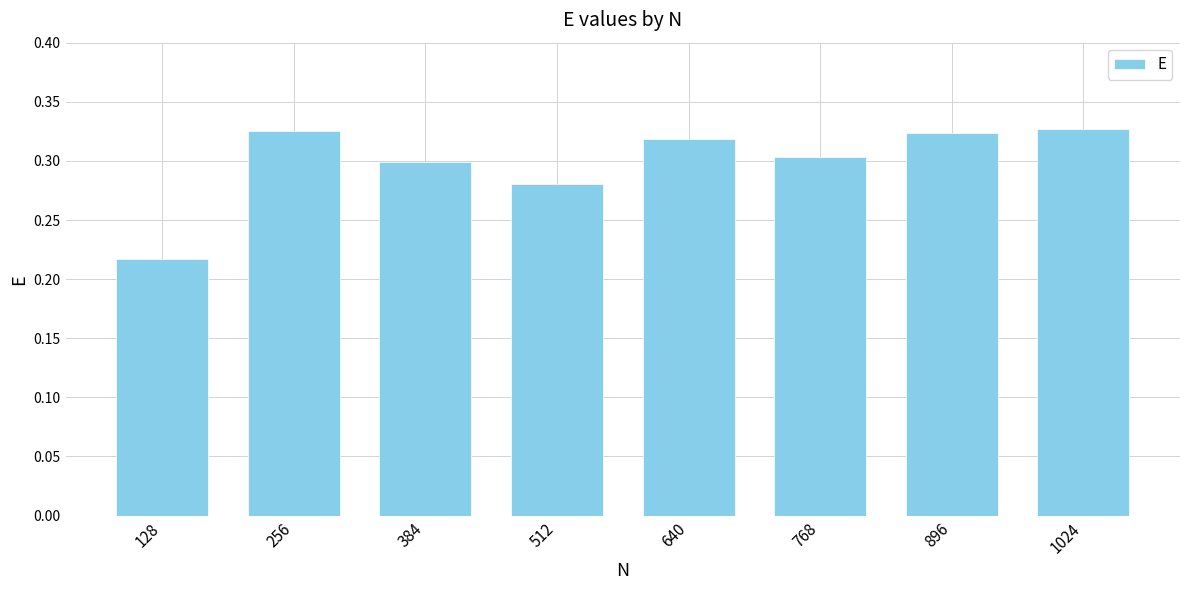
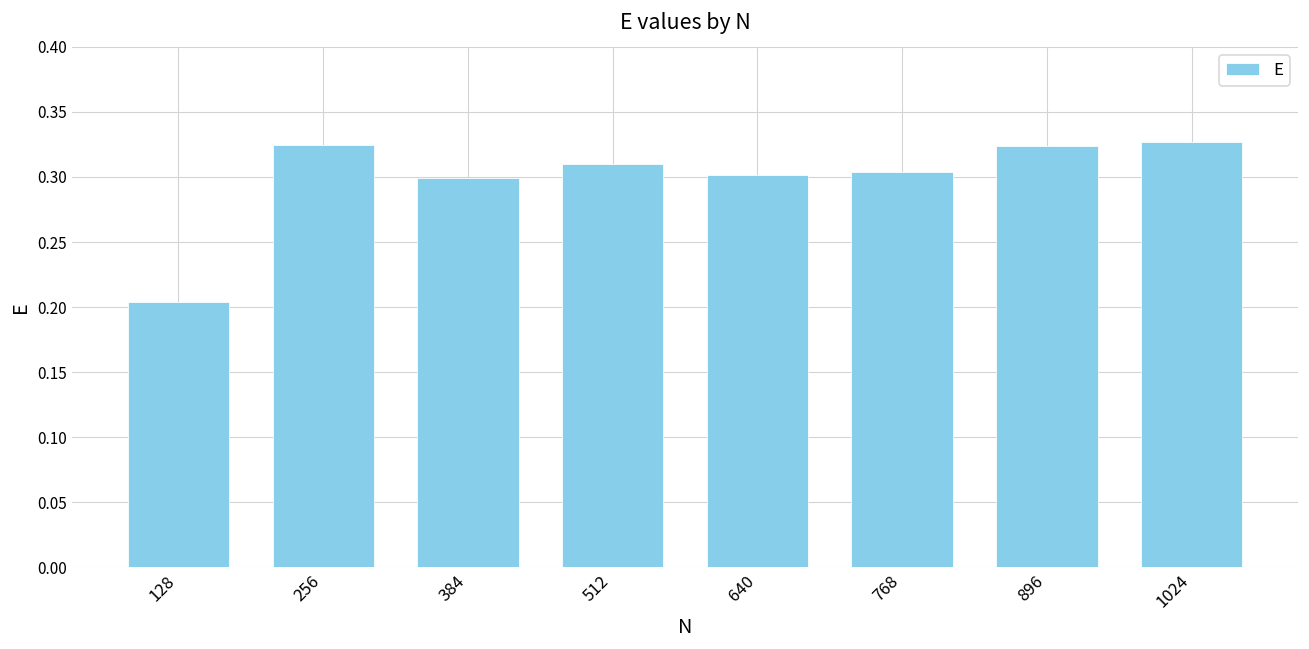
128: 0.217 -> 0.204
512: 0.280 -> 0.310
640: 0.318 -> 0.301
